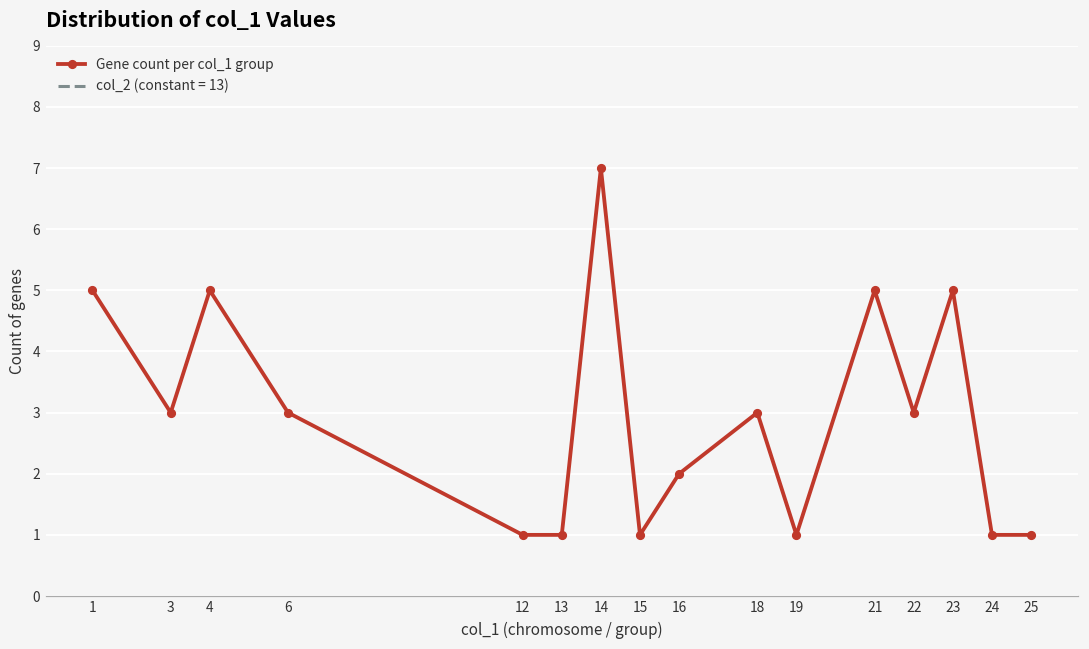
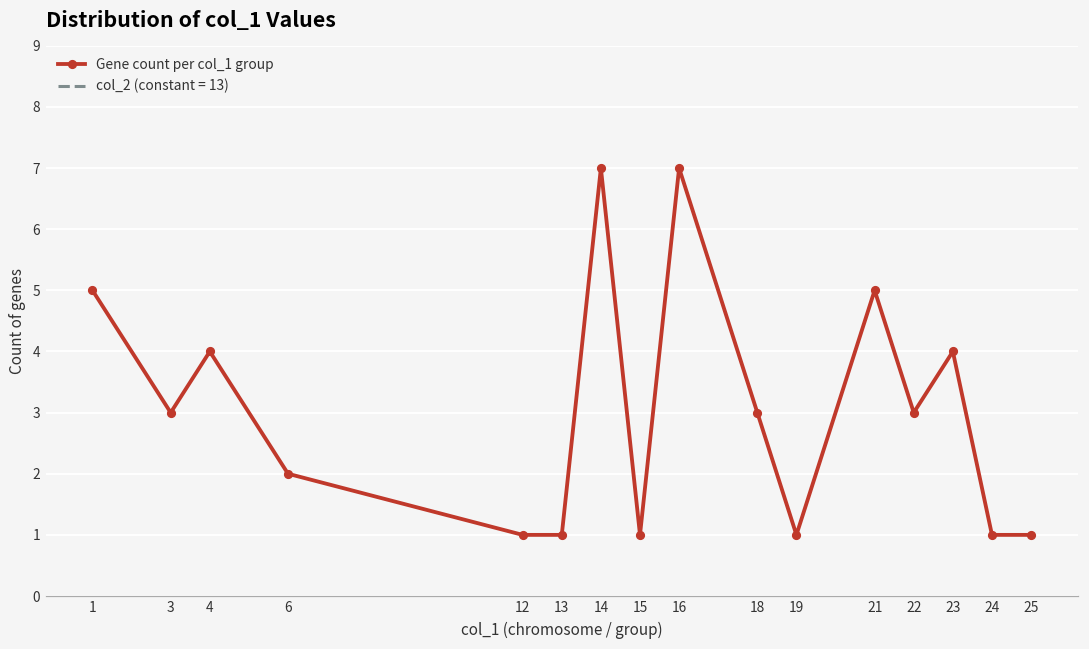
Gene count per col_1 group, 4: 5 -> 4
Gene count per col_1 group, 6: 3 -> 2
Gene count per col_1 group, 16: 2 -> 7
Gene count per col_1 group, 23: 5 -> 4
